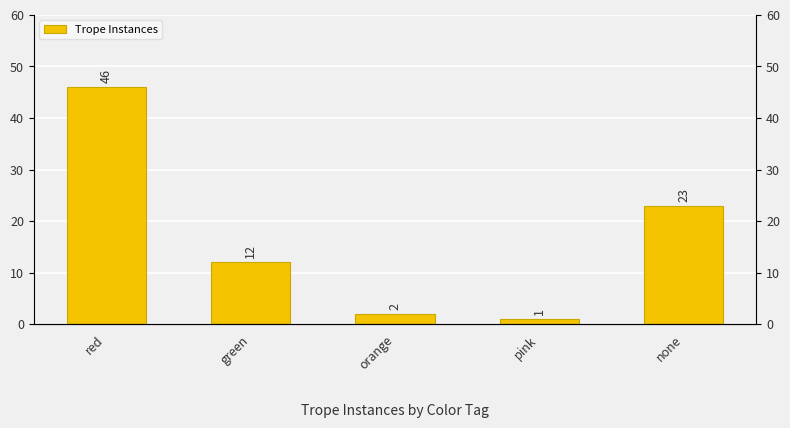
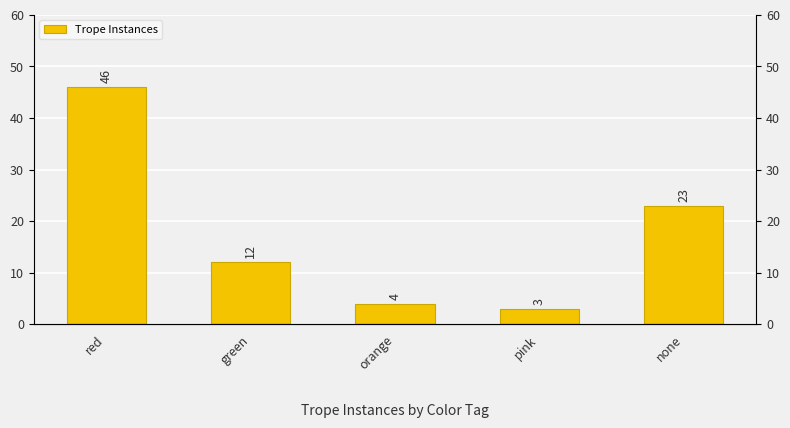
orange: 2 -> 4
pink: 1 -> 3
